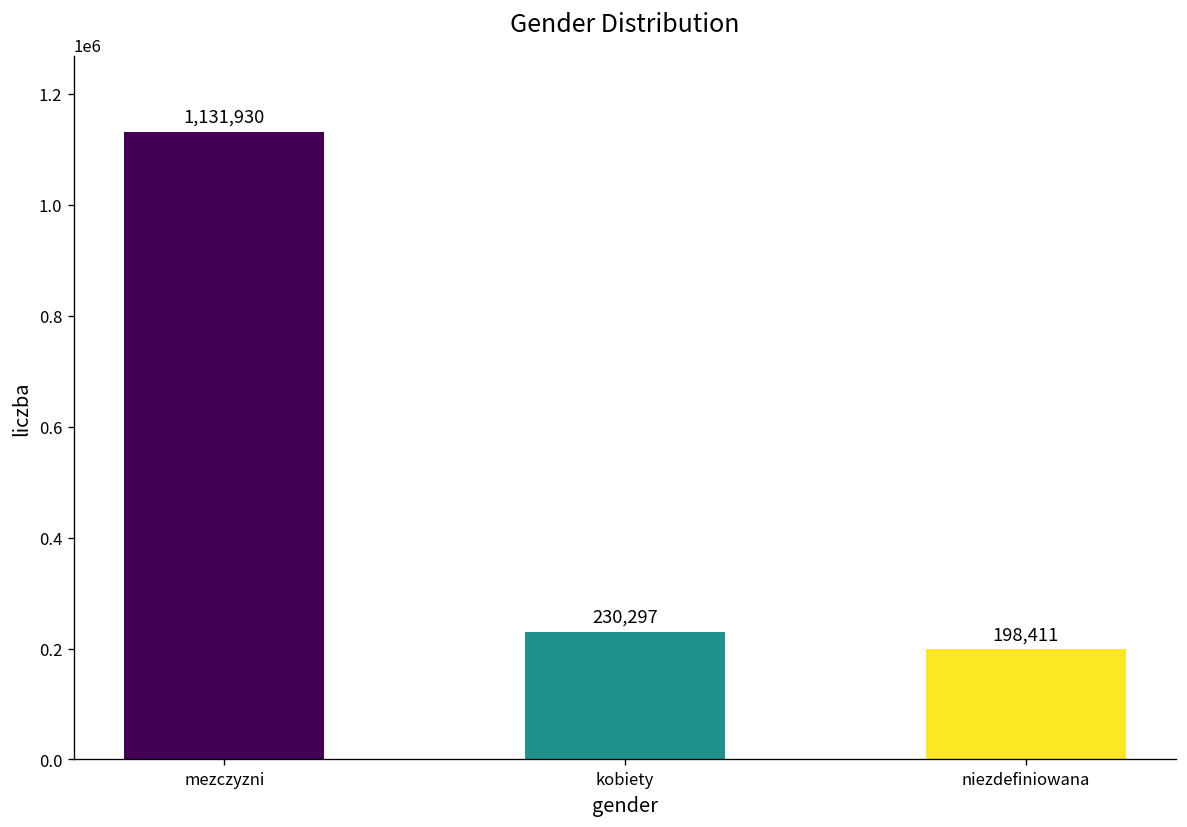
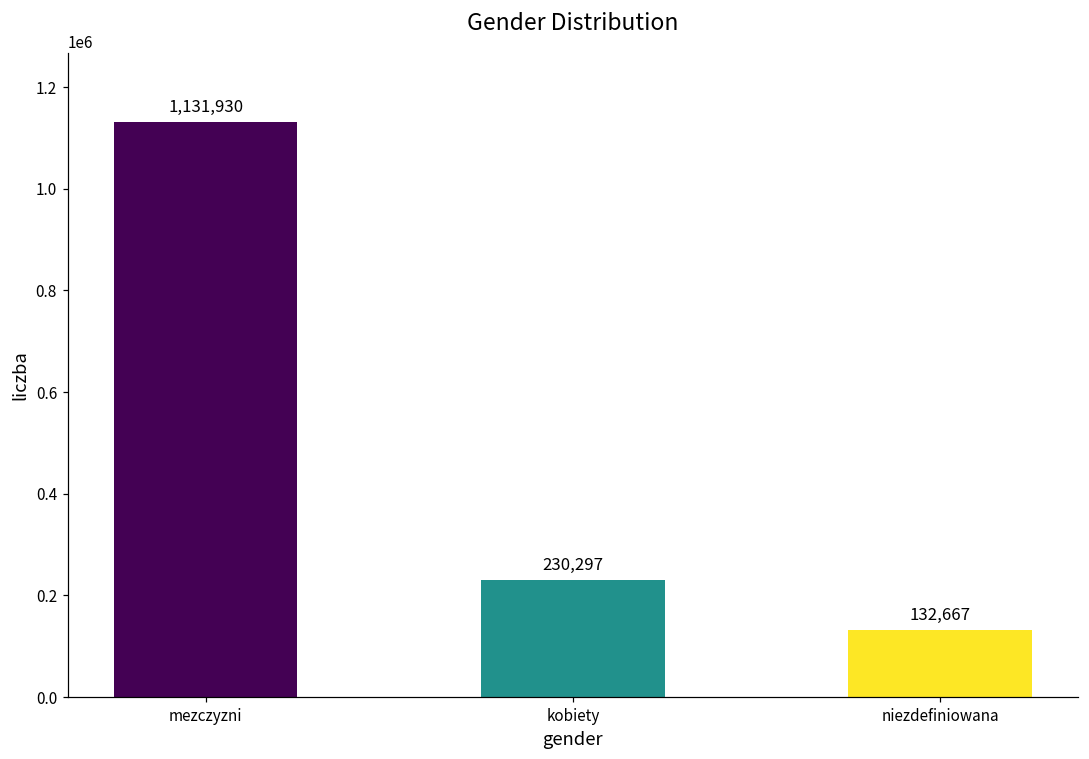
niezdefiniowana: 198,411 -> 132,667
